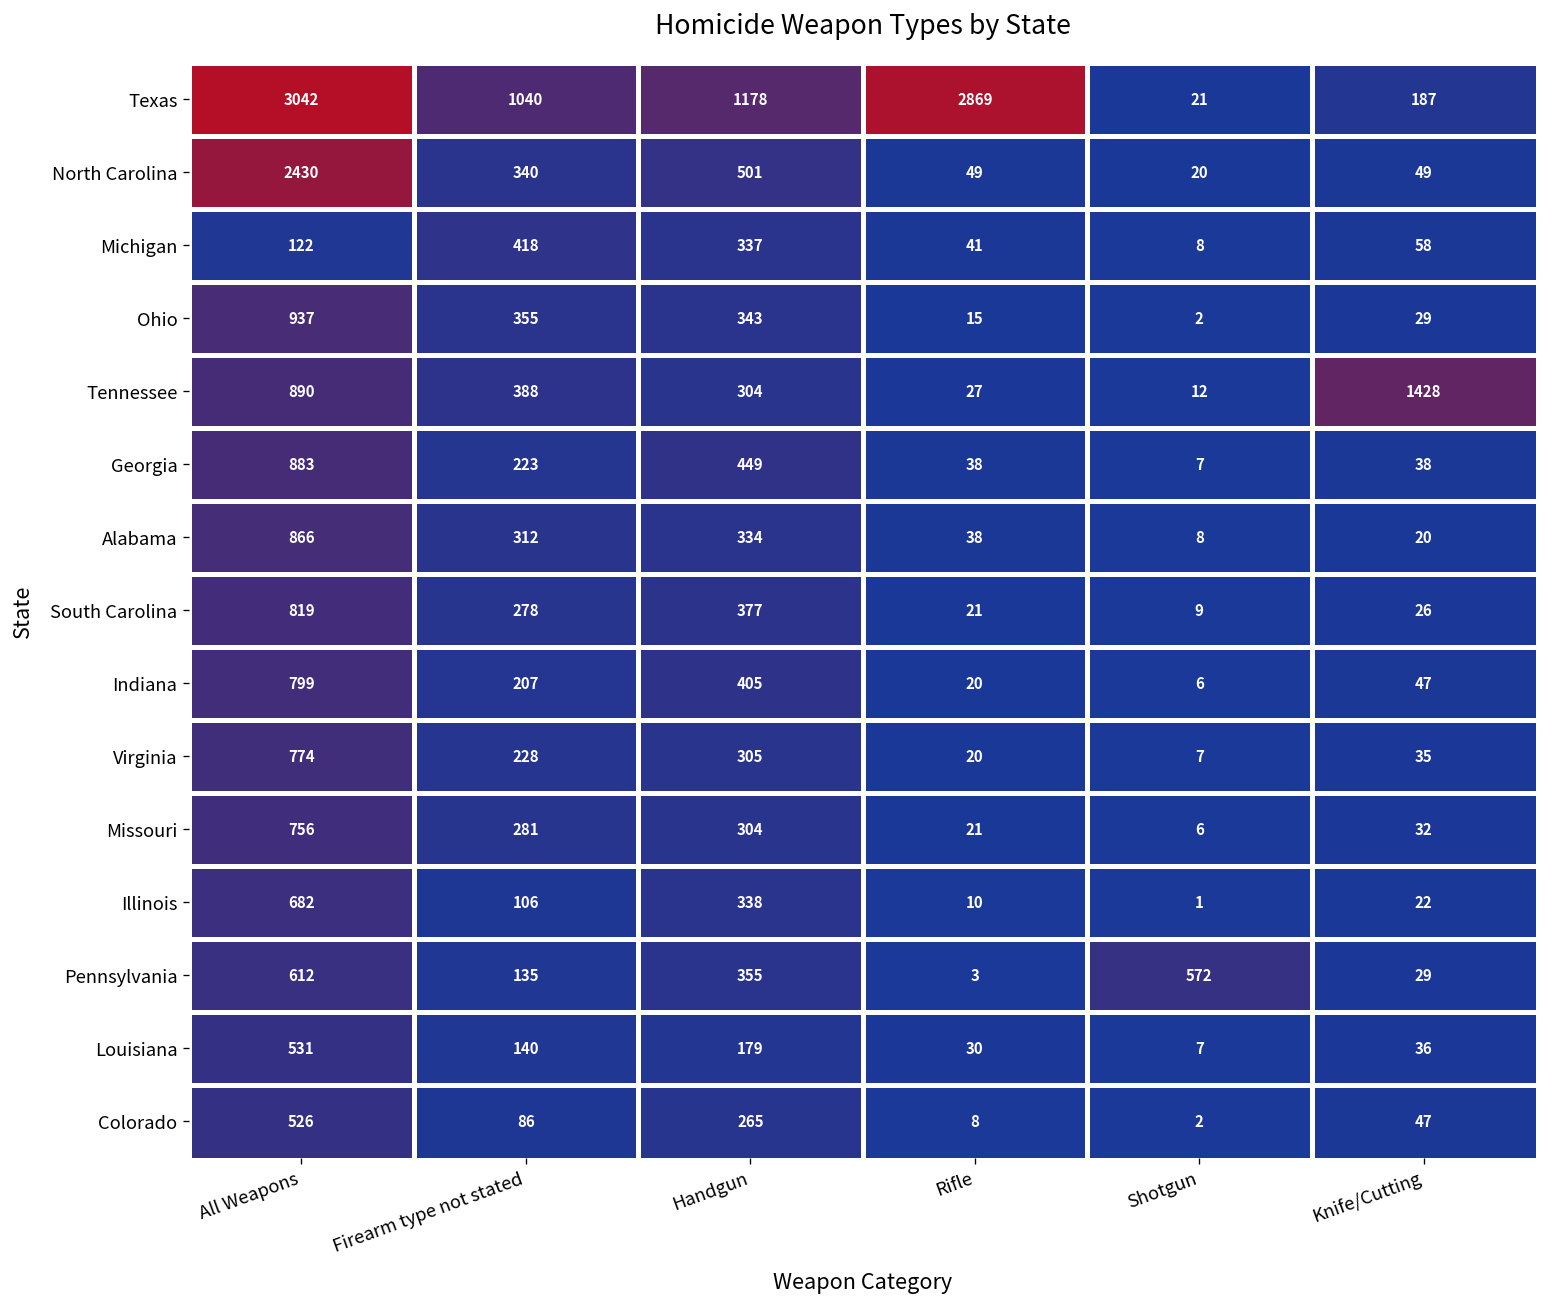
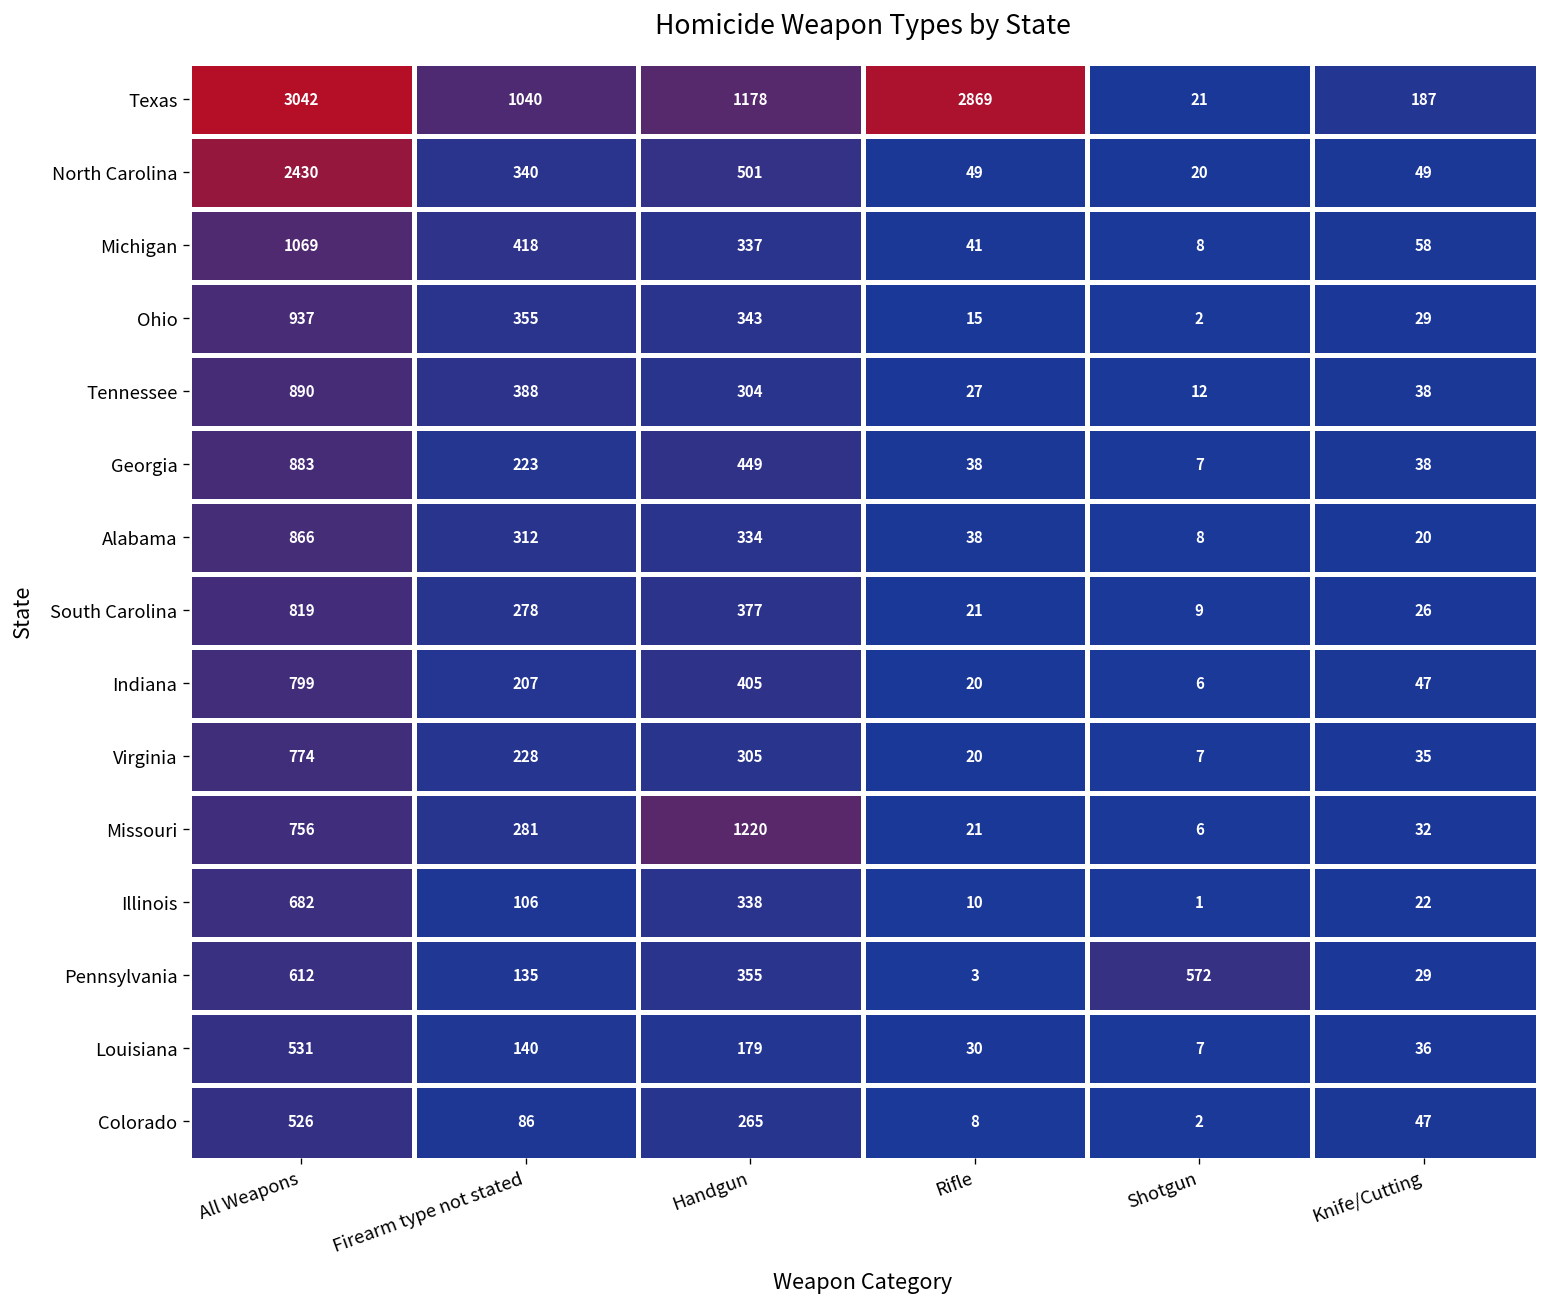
Michigan, All Weapons: 122 -> 1069
Tennessee, Knife/Cutting: 1428 -> 38
Missouri, Handgun: 304 -> 1220
